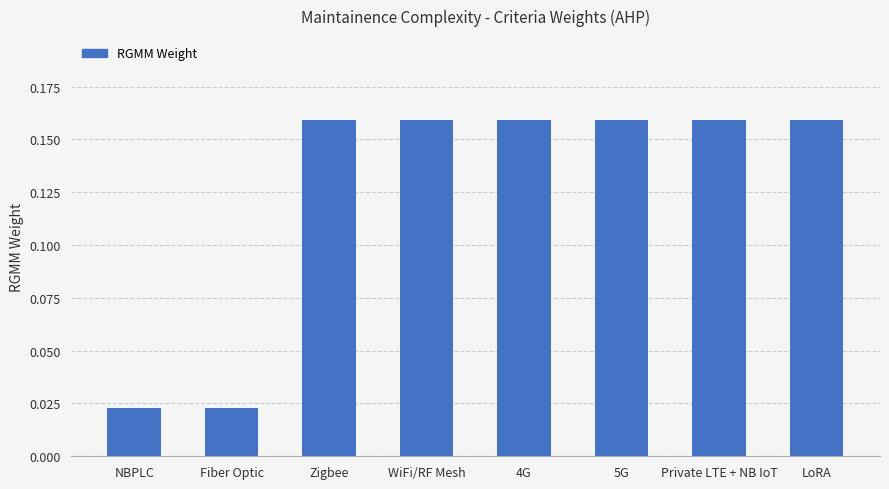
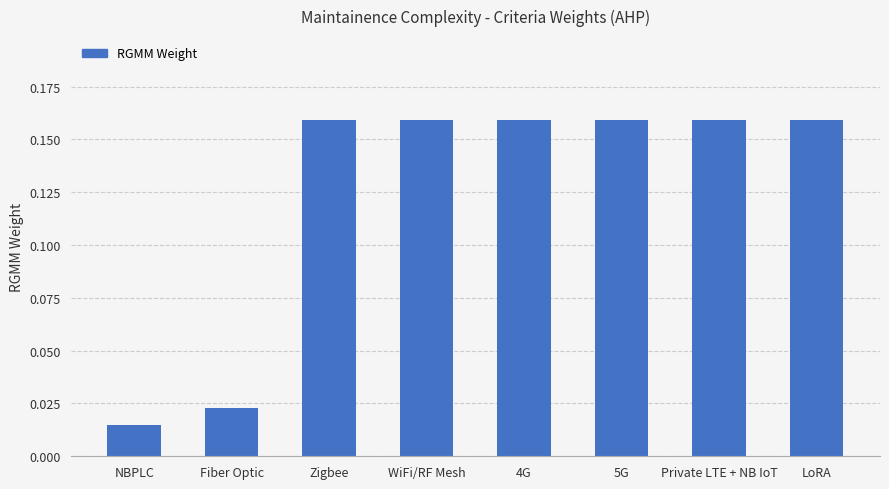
NBPLC: 0.023 -> 0.015
